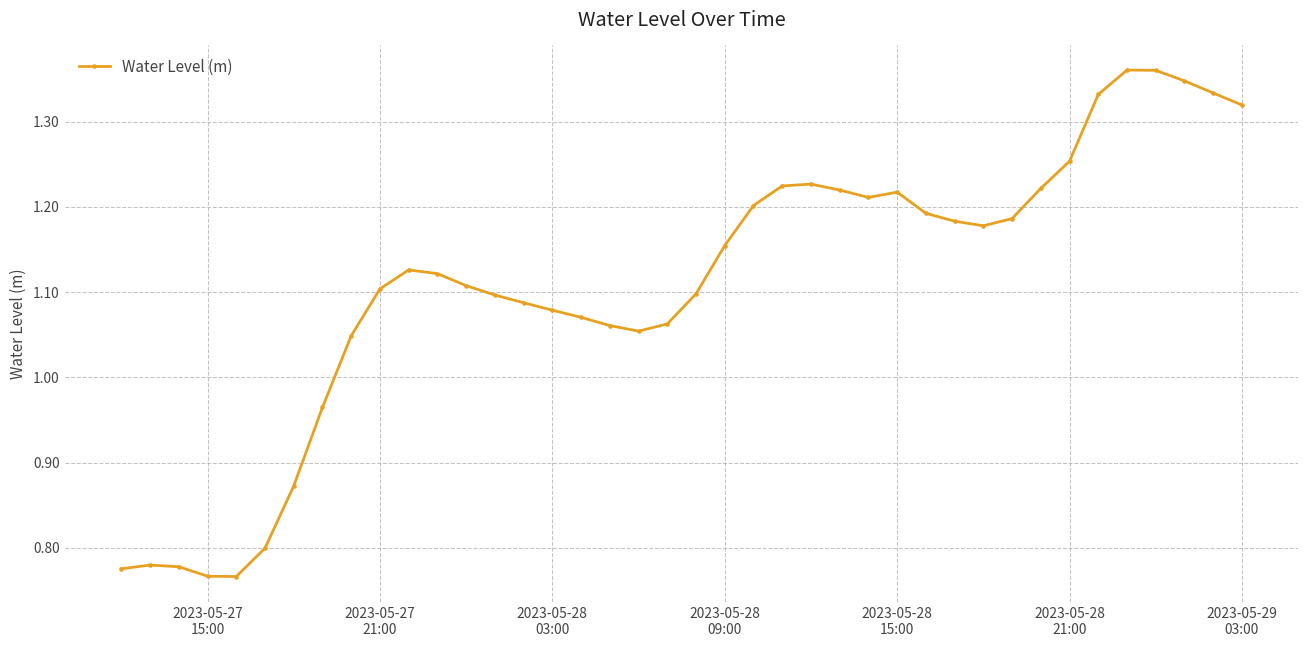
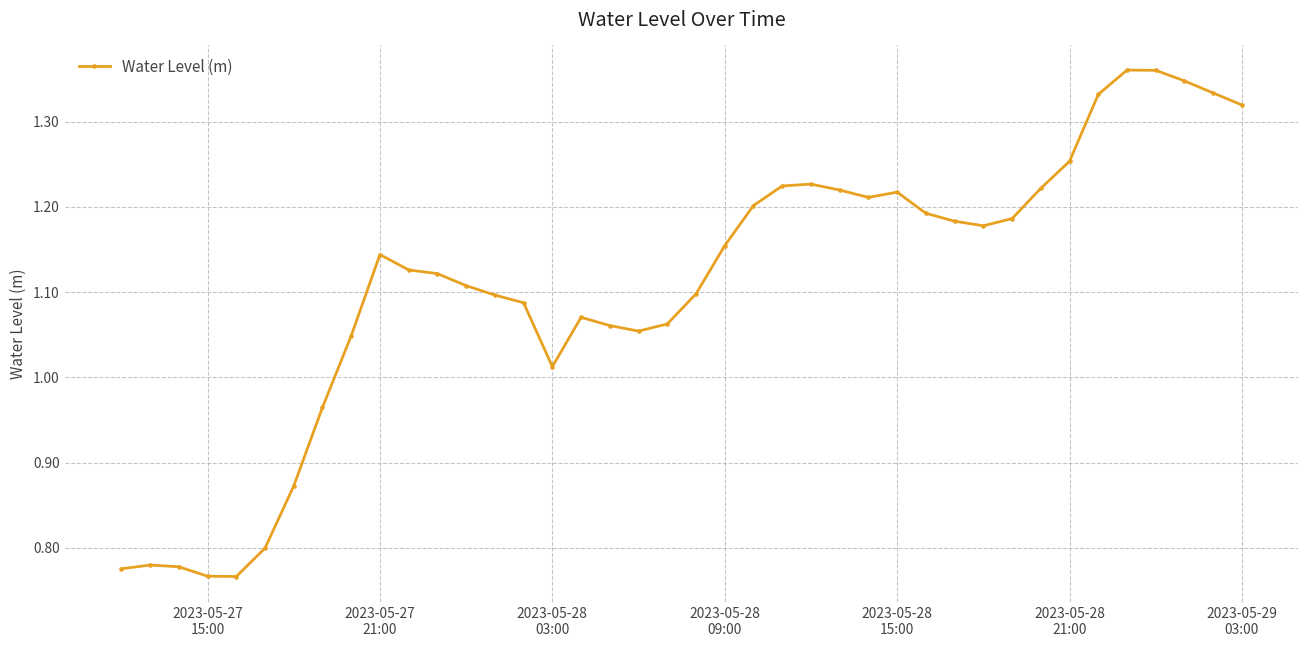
2023-05-27 21:00: 1.10 -> 1.14
2023-05-28 03:00: 1.08 -> 1.01
